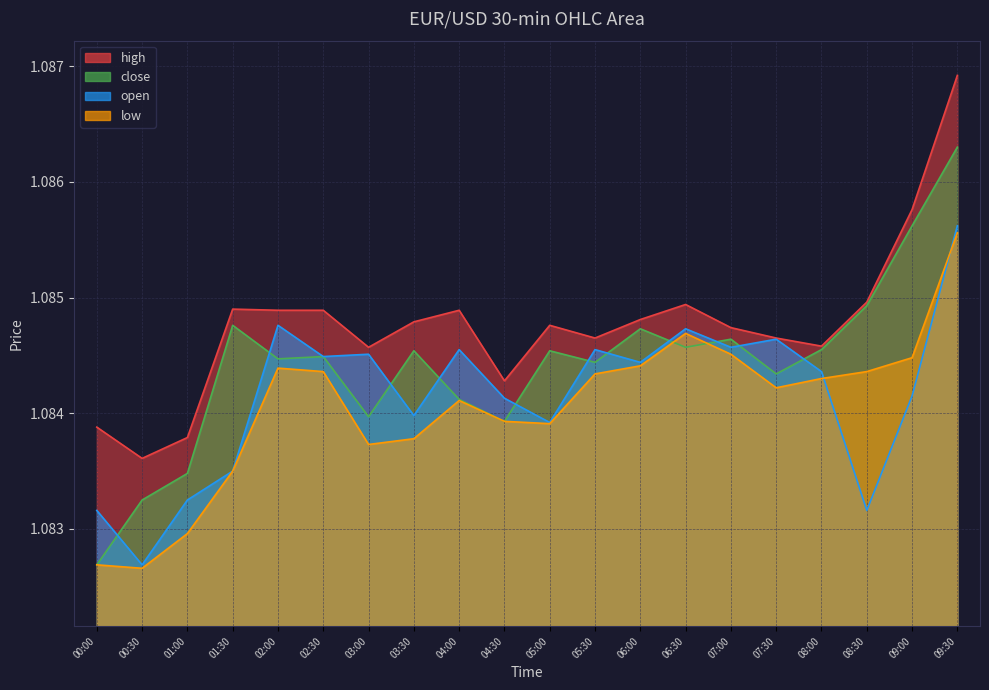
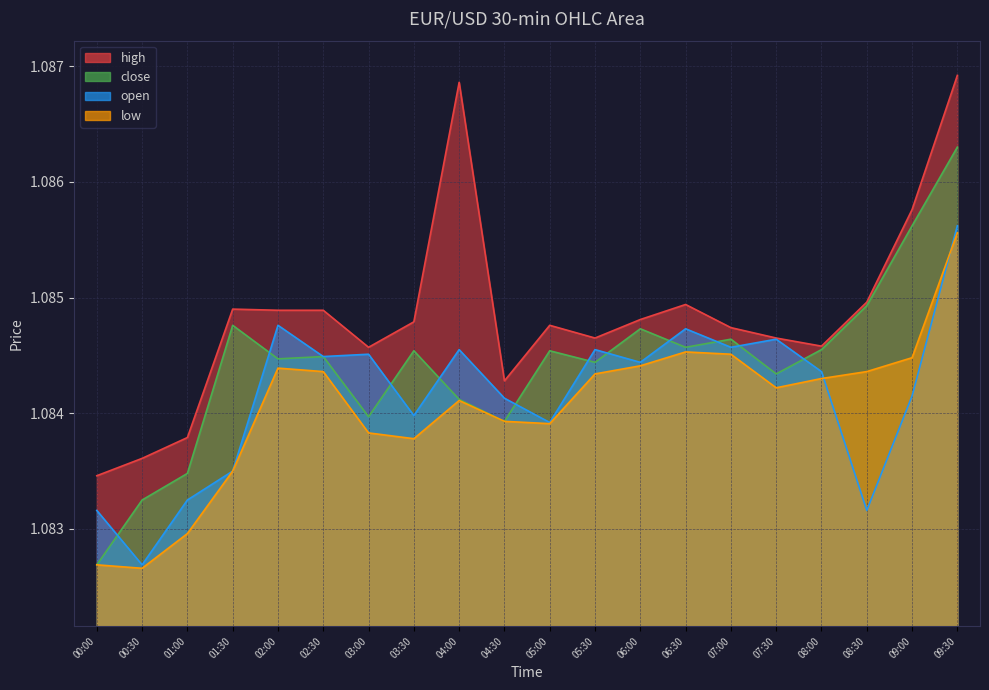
high, 00:00: 1.08388 -> 1.08346
low, 03:00: 1.08373 -> 1.08383
high, 04:00: 1.08489 -> 1.08686
low, 06:30: 1.08469 -> 1.08453
